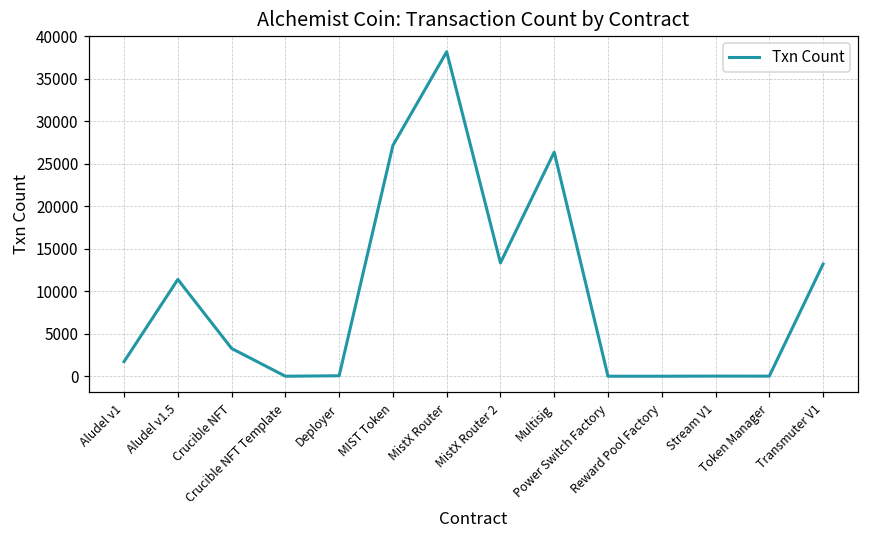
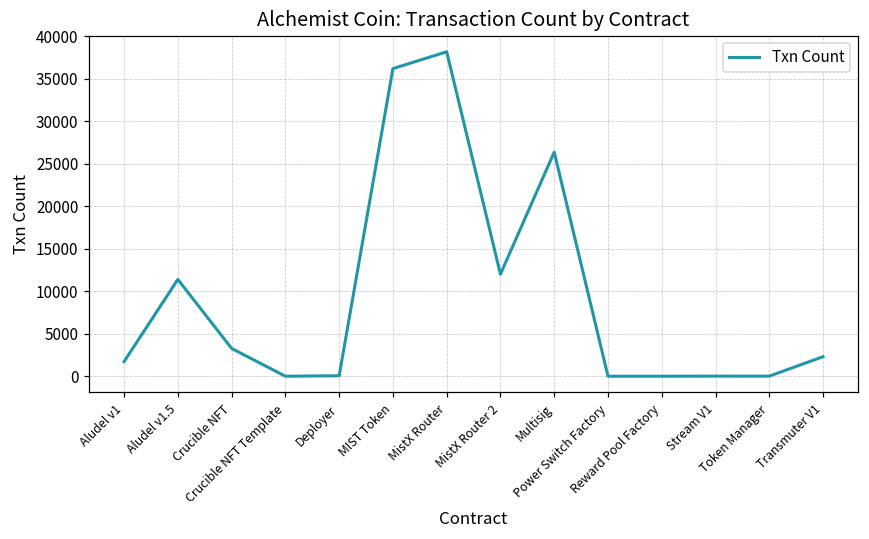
MIST Token: 27000 -> 36000
MistX Router 2: 13000 -> 12000
Transmuter V1: 13000 -> 2000
